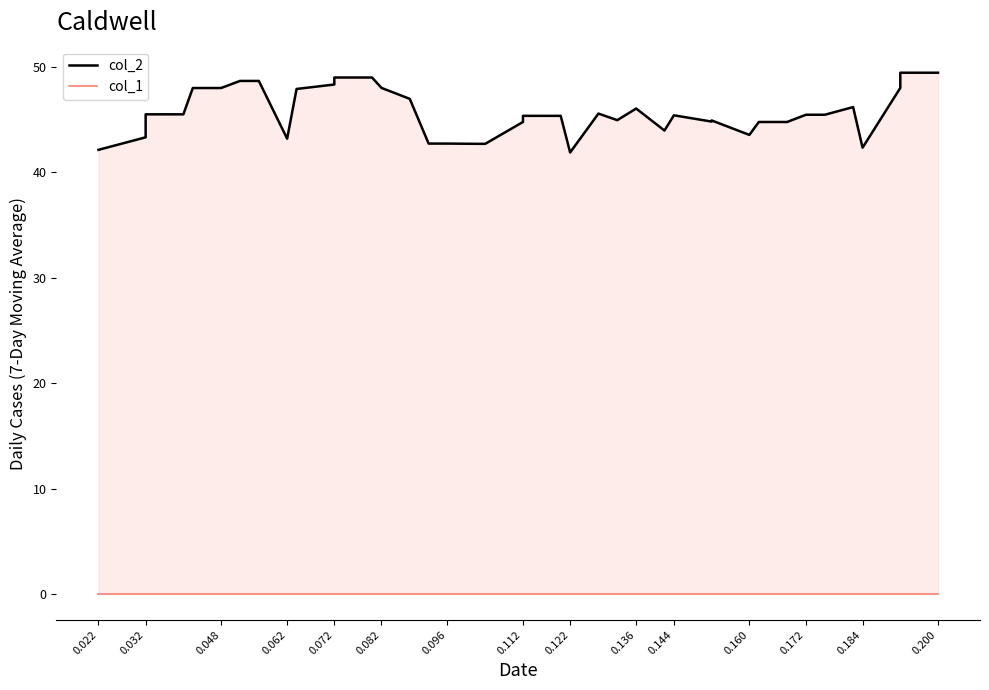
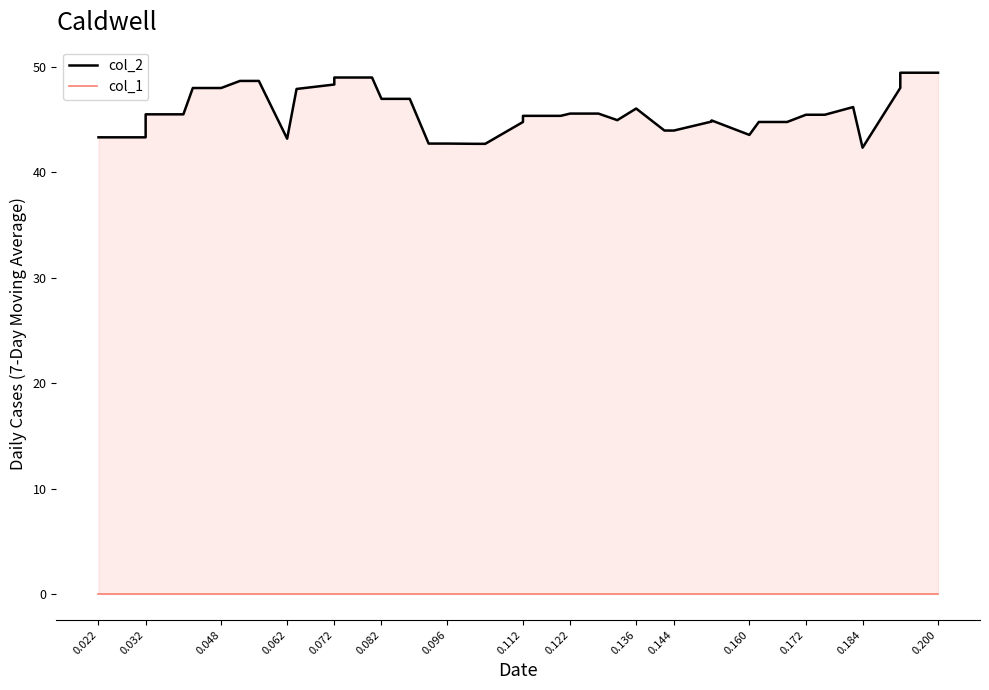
col_2, 0.022: 42.1 -> 43.3
col_2, 0.082: 48.0 -> 47.0
col_2, 0.122: 41.9 -> 45.6
col_2, 0.144: 45.4 -> 44.0
